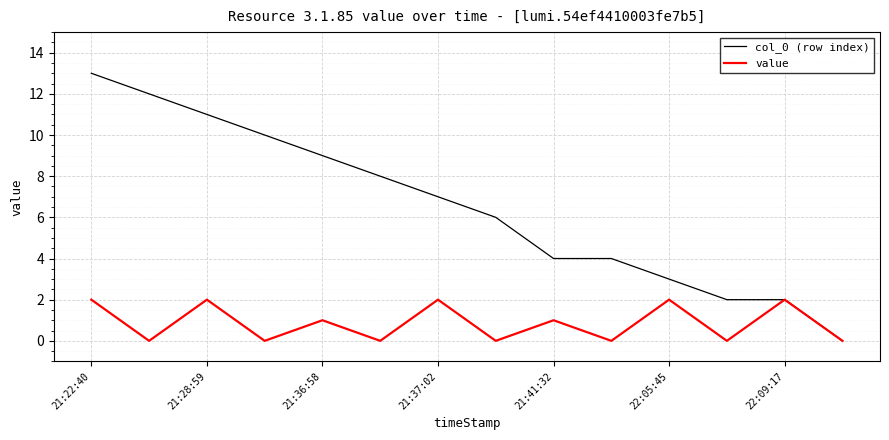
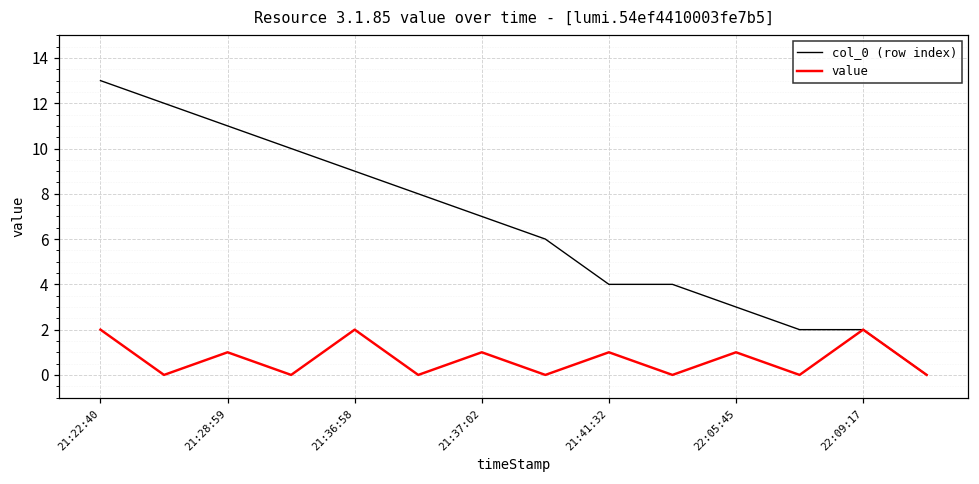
value, 21:28:59: 2 -> 1
value, 21:36:58: 1 -> 2
value, 21:37:02: 2 -> 1
value, 22:05:45: 2 -> 1
